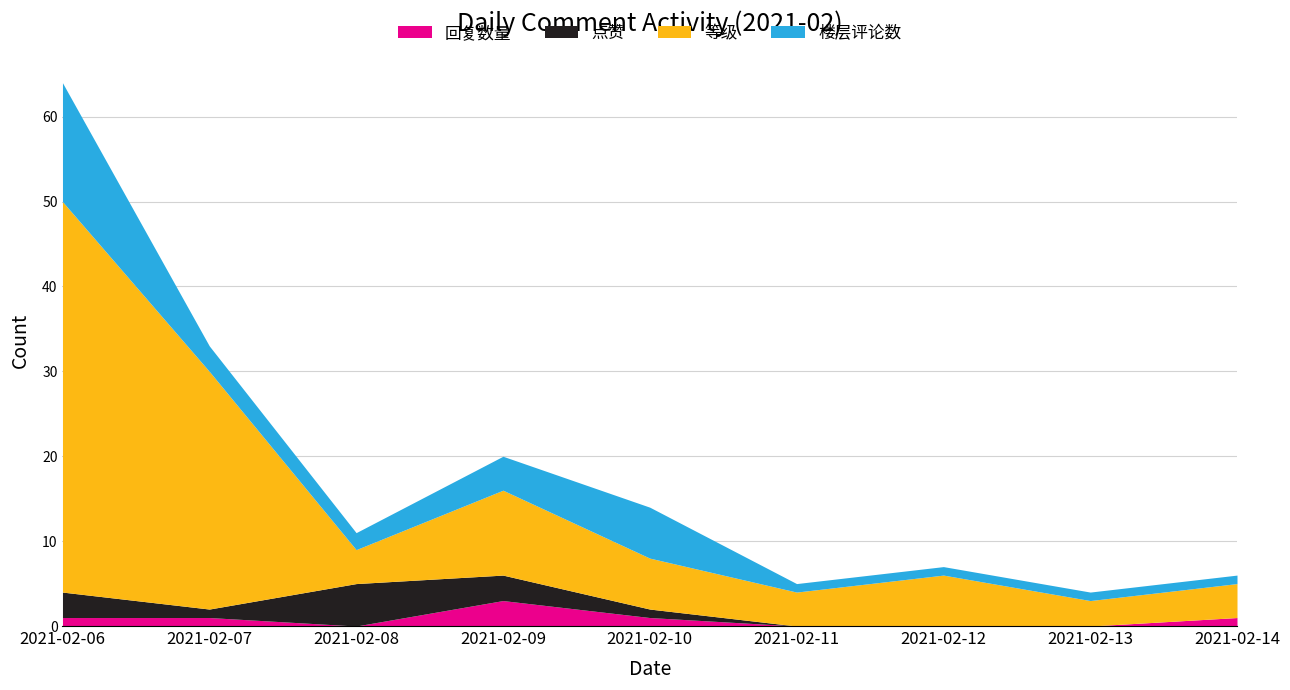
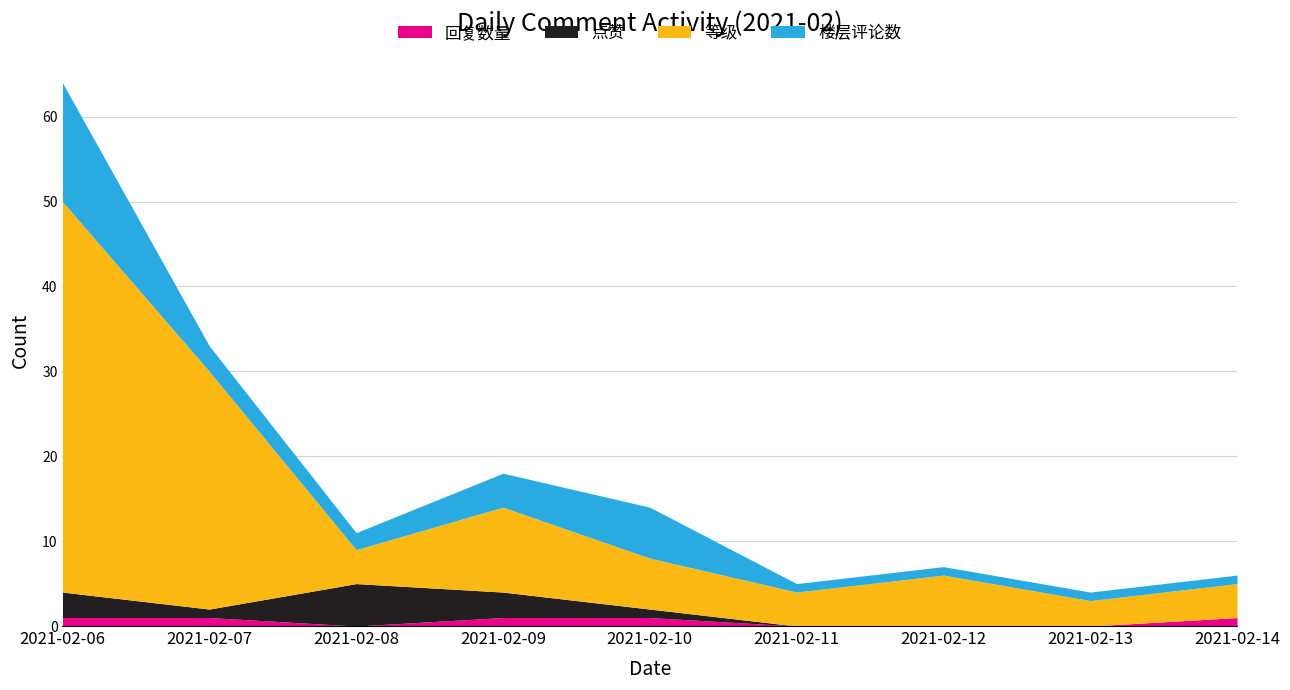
回复数量, 2021-02-09: 3 -> 1
